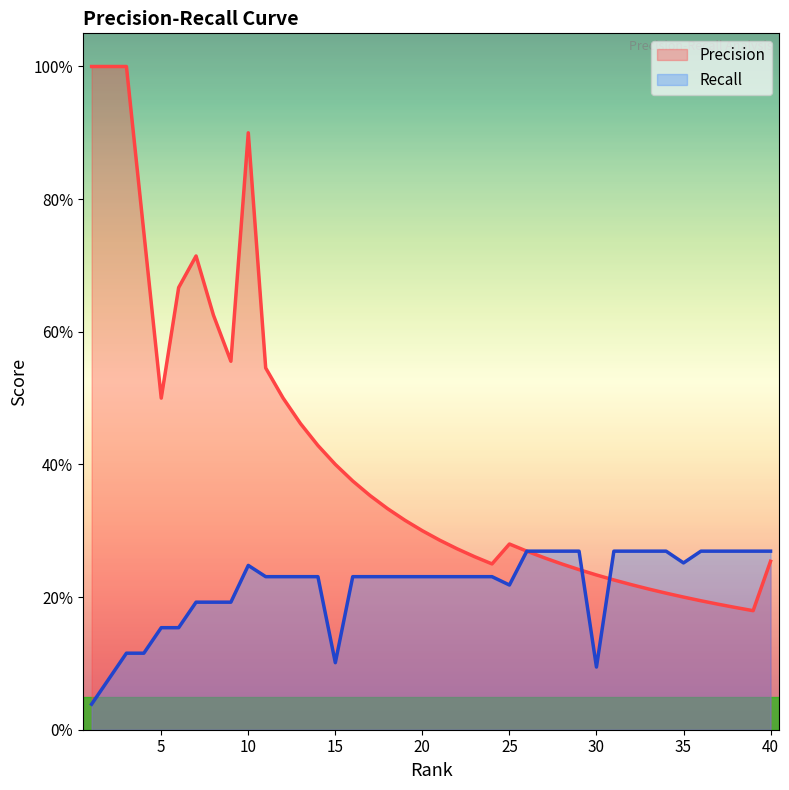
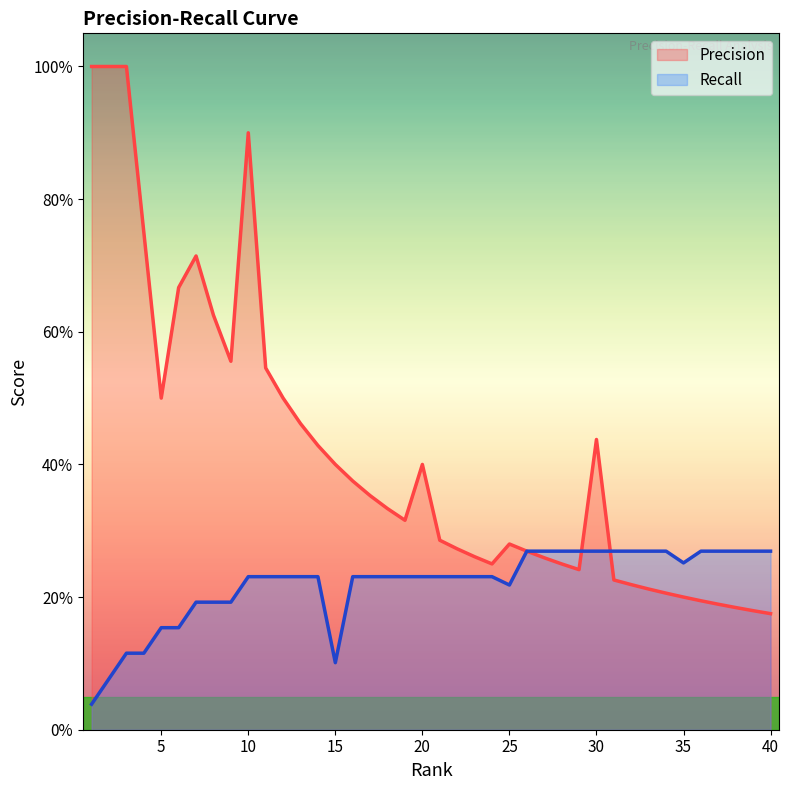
Recall, 10: 25% -> 23%
Precision, 20: 30% -> 40%
Precision, 30: 23% -> 44%
Recall, 30: 9% -> 27%
Precision, 40: 25% -> 18%
